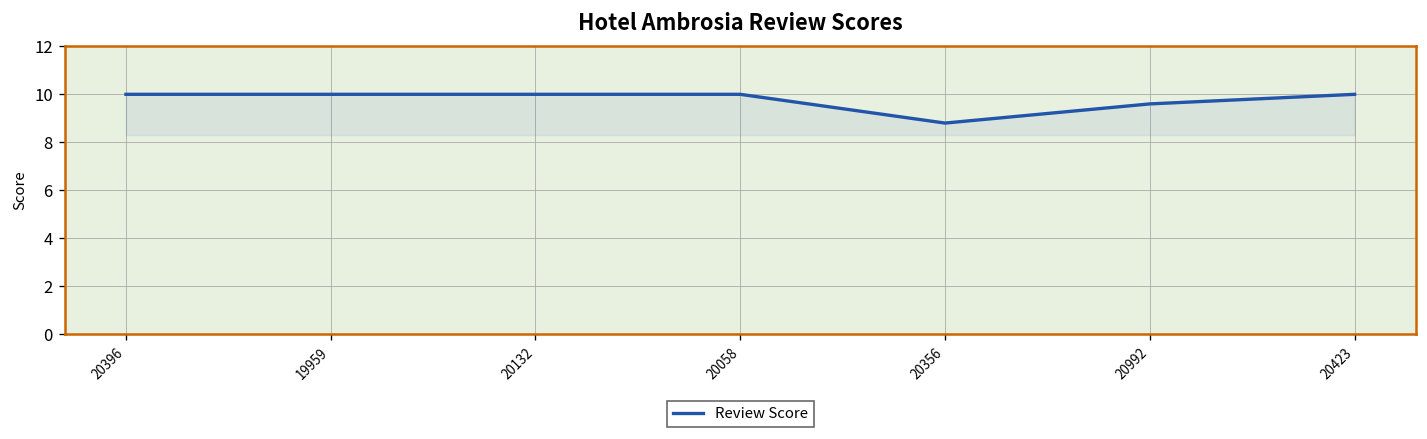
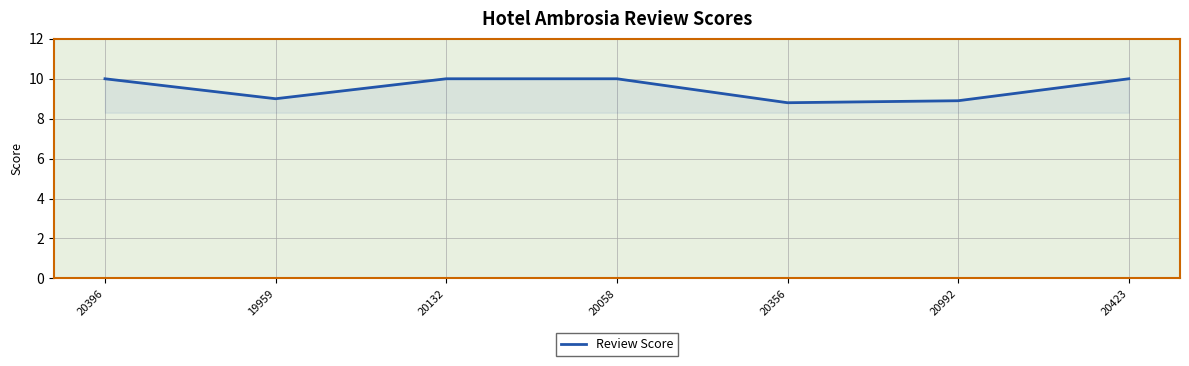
19959: 10 -> 9
20992: 9.6 -> 8.9
